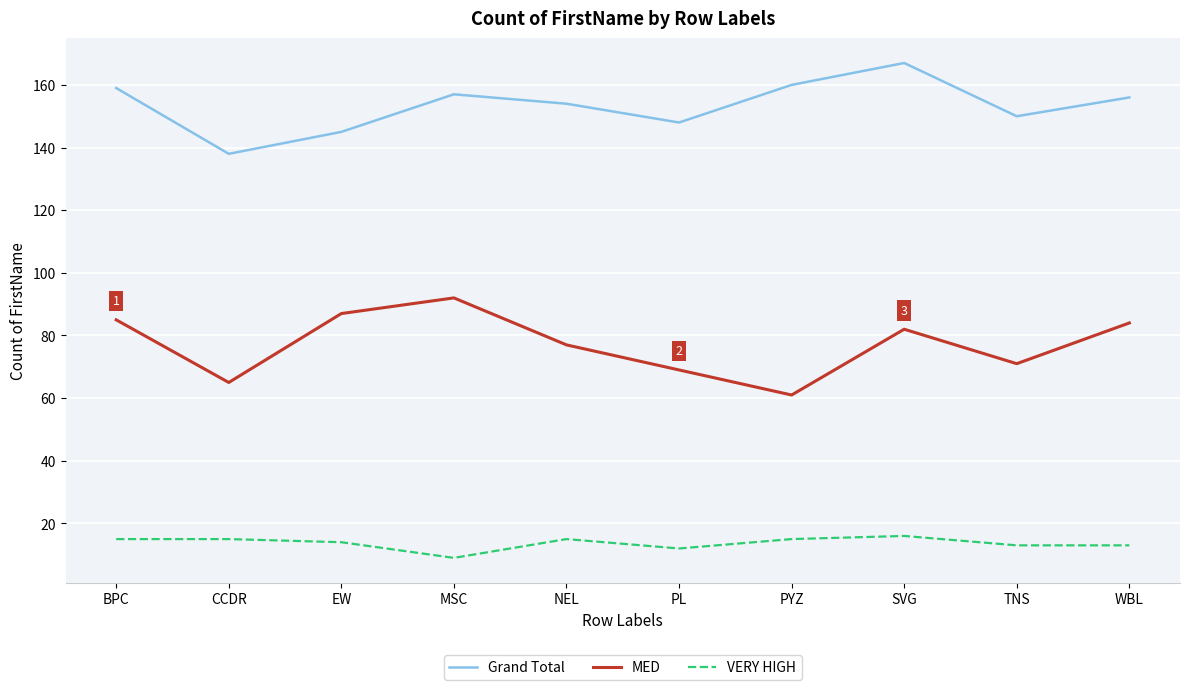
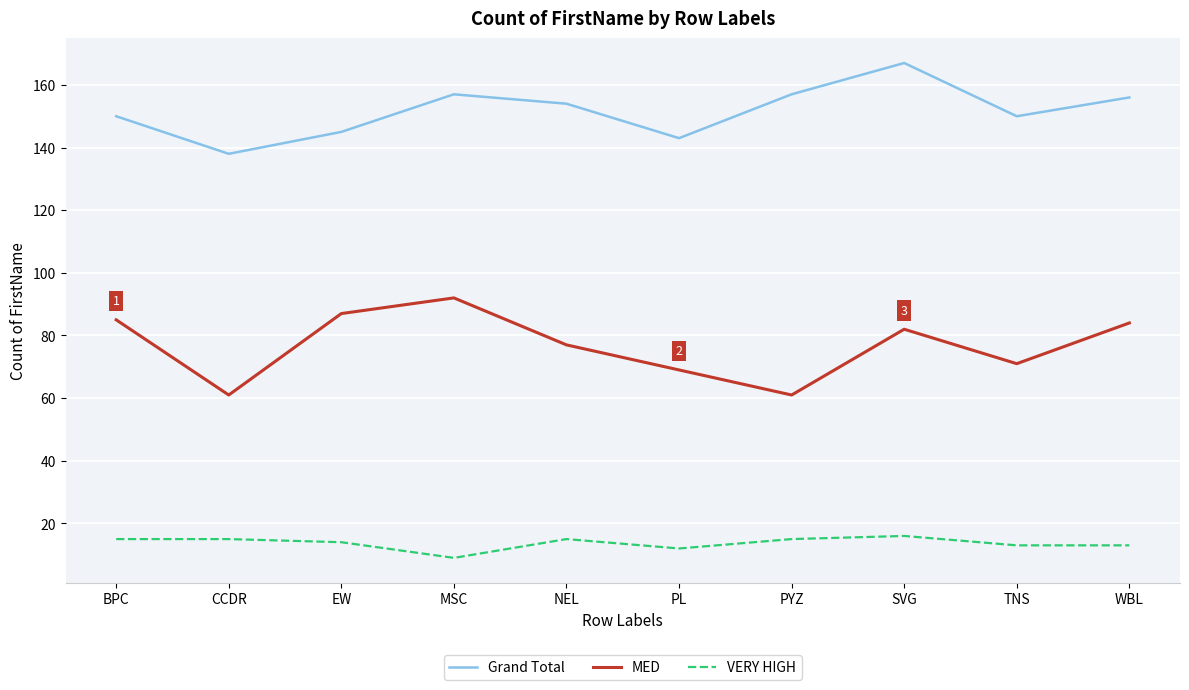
Grand Total, BPC: 159 -> 150
MED, CCDR: 65 -> 61
Grand Total, PL: 148 -> 143
Grand Total, PYZ: 160 -> 157
